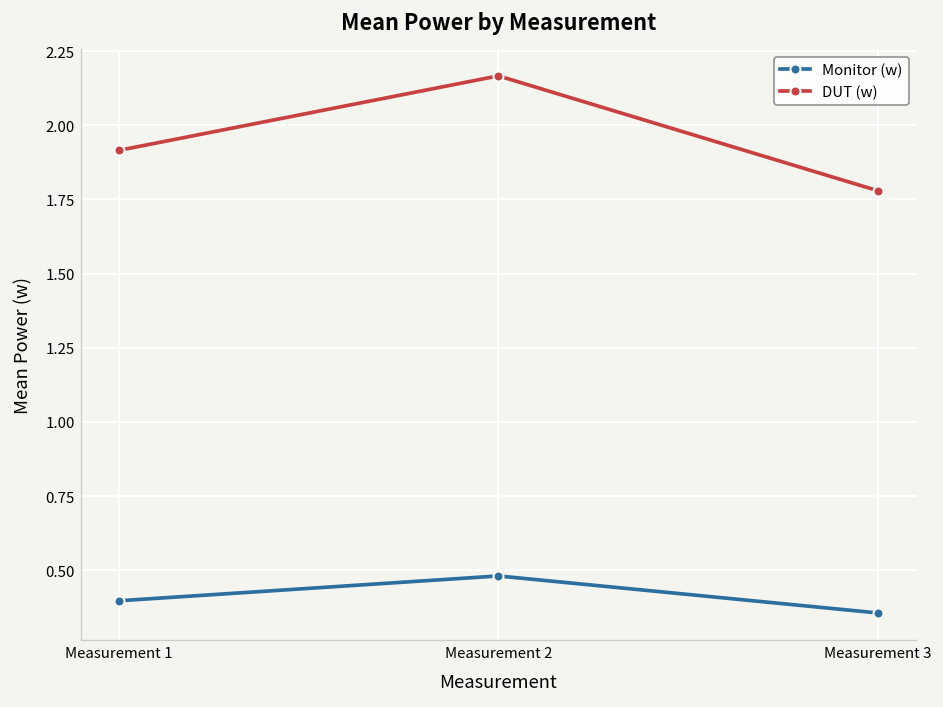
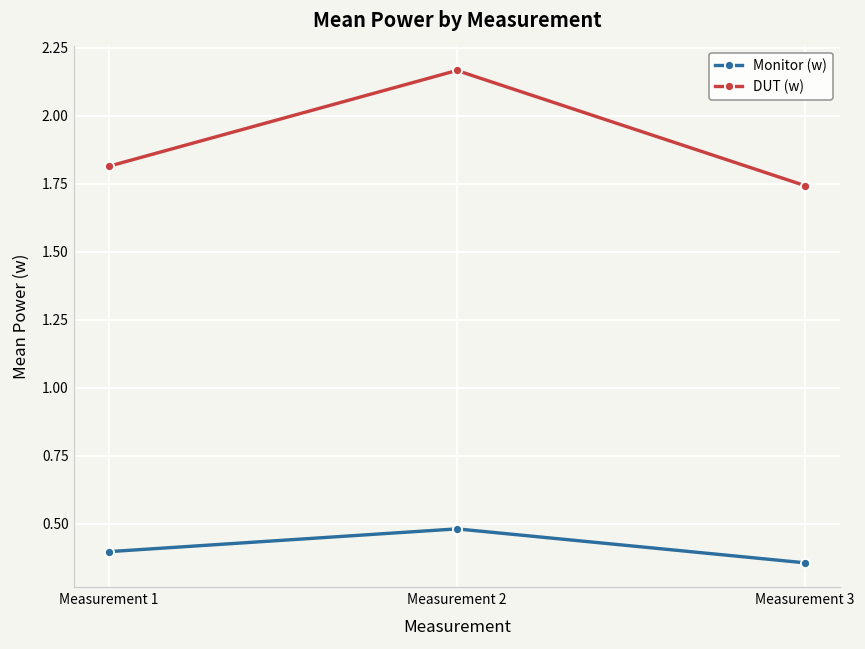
DUT (w), Measurement 1: 1.92 -> 1.81
DUT (w), Measurement 3: 1.78 -> 1.74
